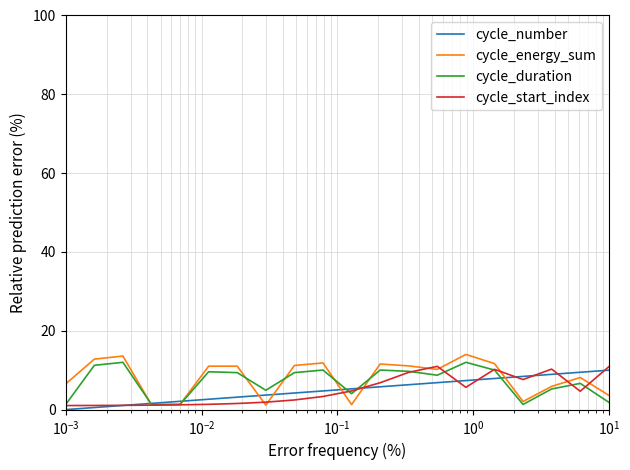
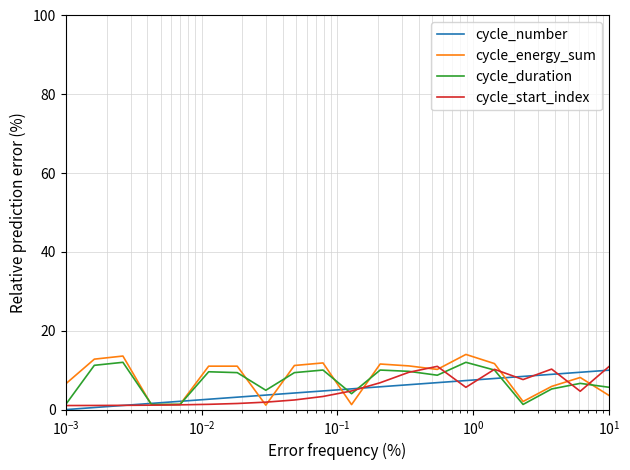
cycle_duration, 10^1: 2 -> 6
